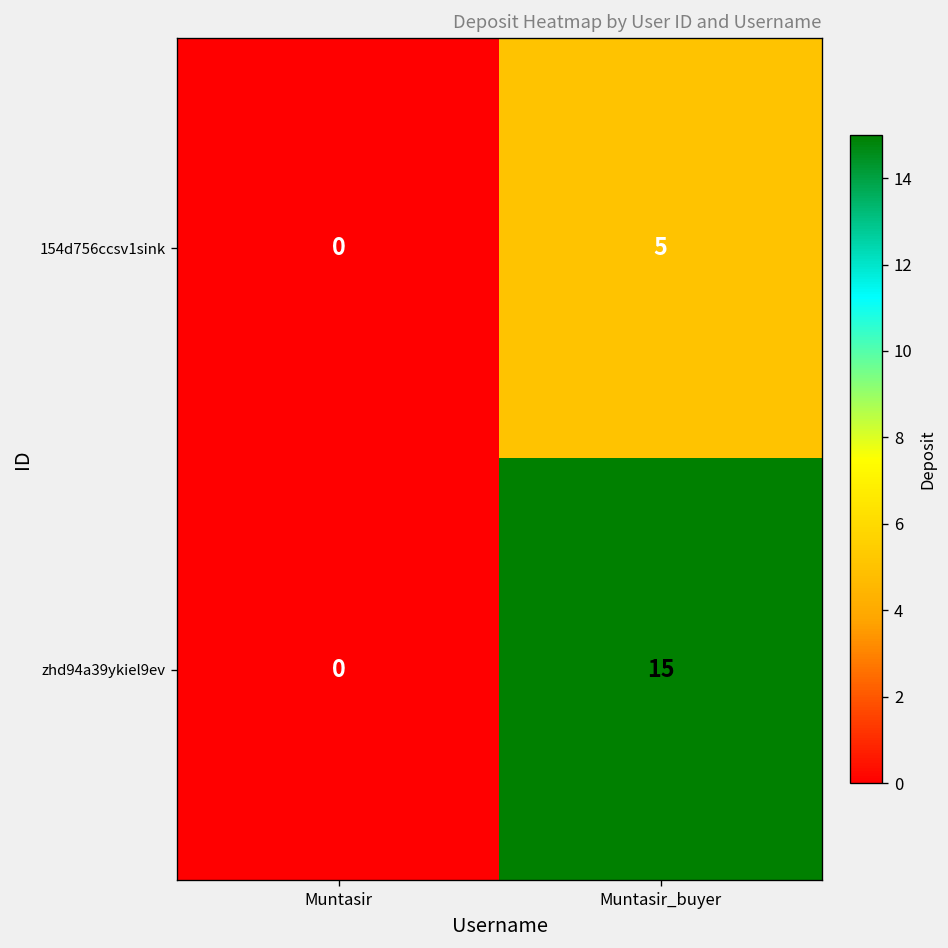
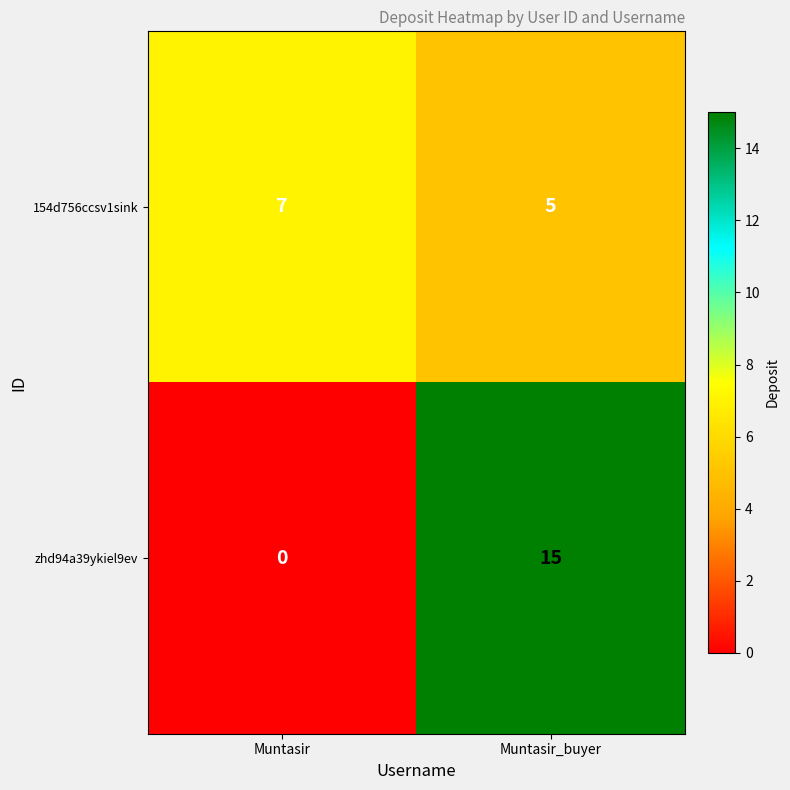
154d756ccsv1sink, Muntasir: 0 -> 7
